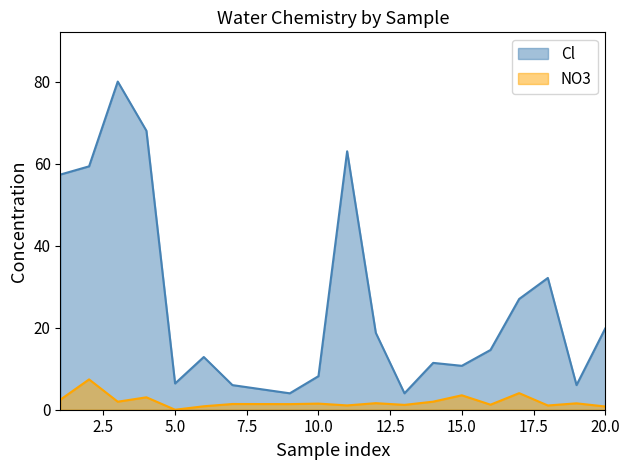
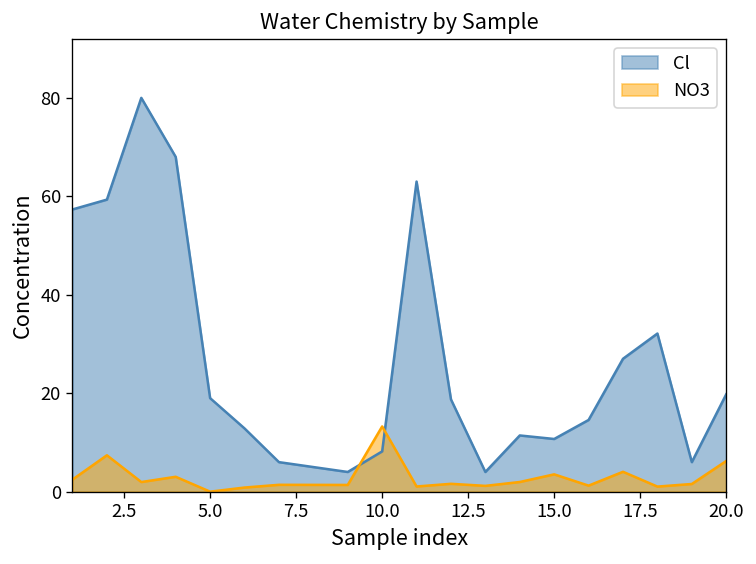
Cl, 5.0: 6 -> 19
NO3, 10.0: 1 -> 13
NO3, 20.0: 1 -> 6
